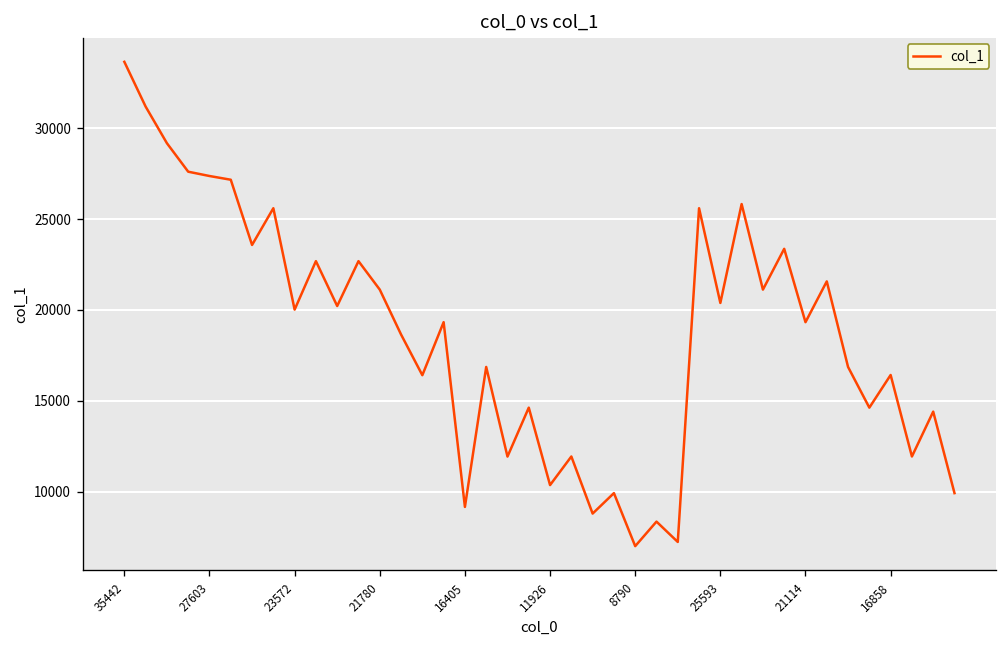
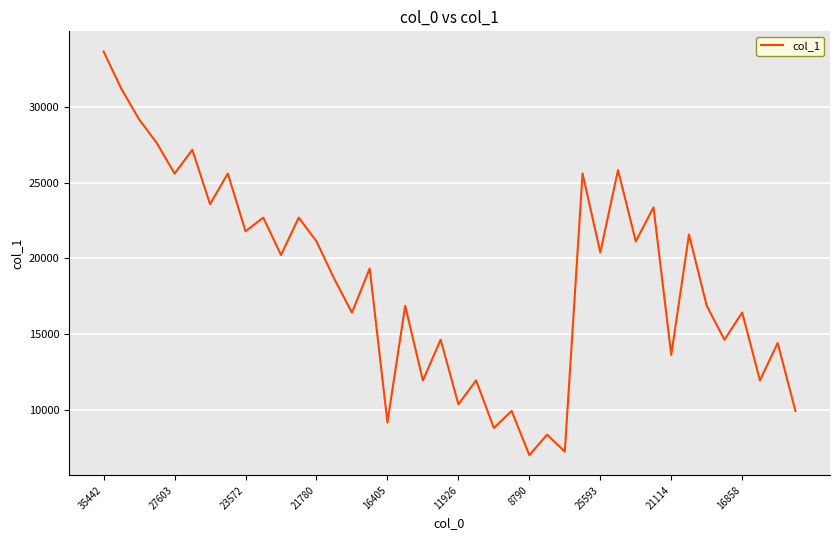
27603: 27400 -> 25600
23572: 20000 -> 21800
21114: 19300 -> 13600
